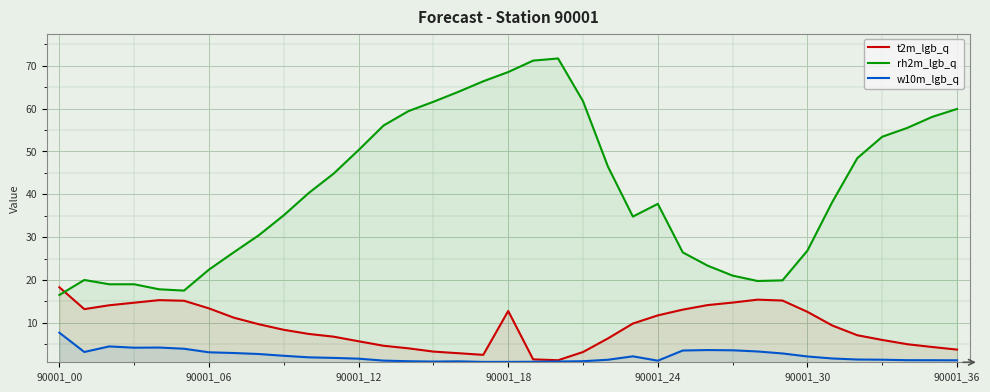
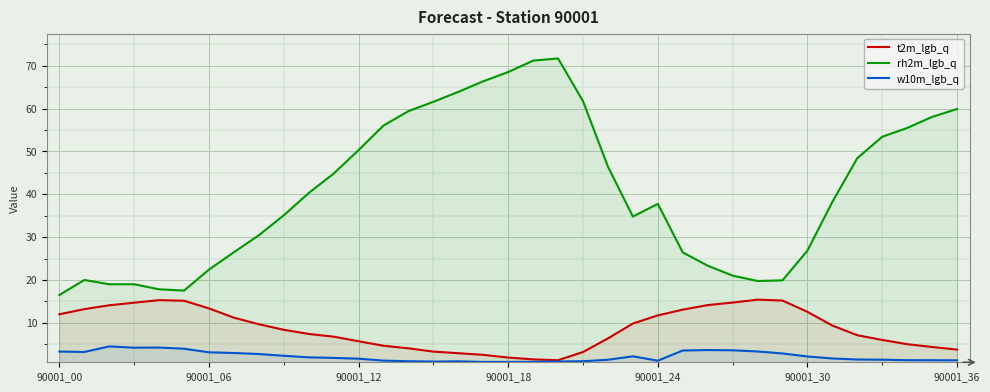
t2m_lgb_q, 90001_00: 18 -> 12
w10m_lgb_q, 90001_00: 8 -> 3
t2m_lgb_q, 90001_18: 13 -> 2
